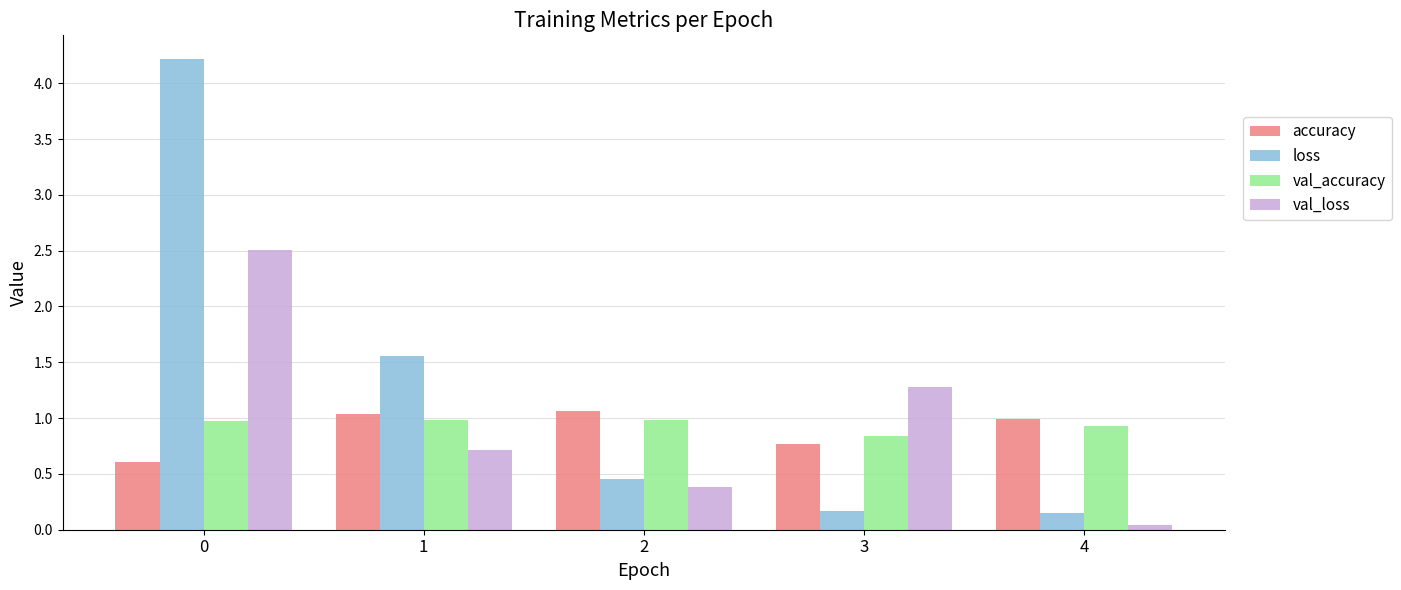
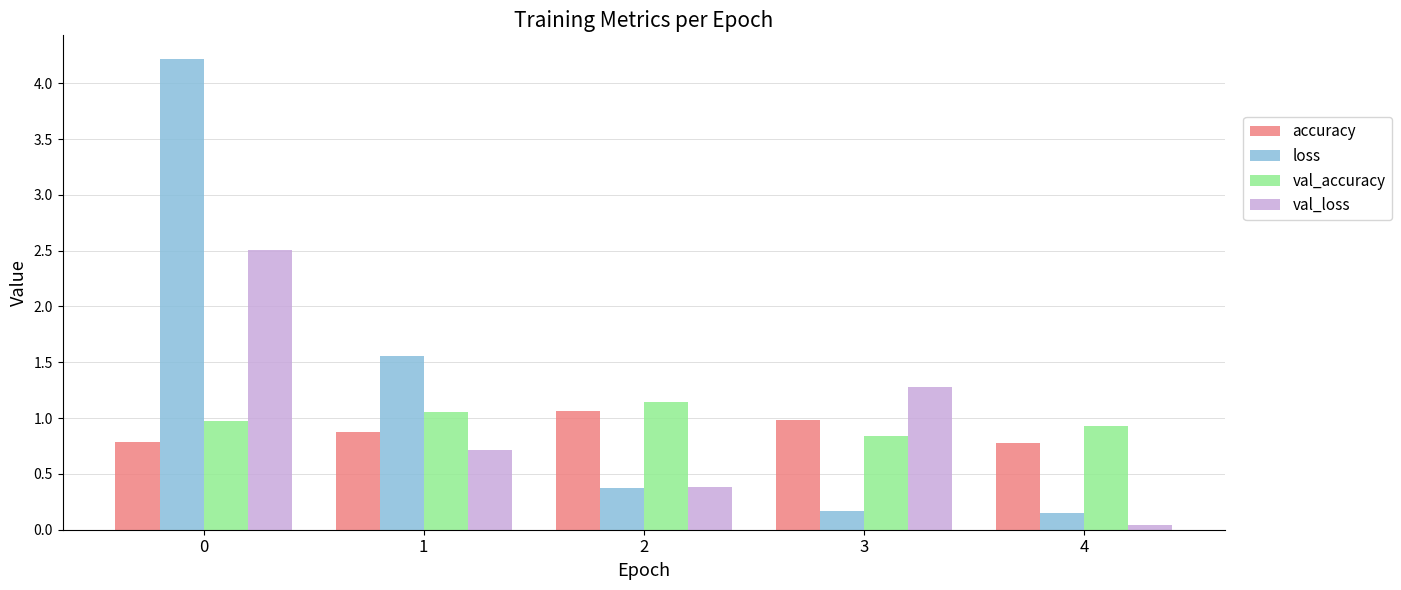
accuracy, 0: 0.61 -> 0.79
accuracy, 1: 1.03 -> 0.87
val_accuracy, 1: 0.98 -> 1.06
loss, 2: 0.46 -> 0.38
val_accuracy, 2: 0.98 -> 1.15
accuracy, 3: 0.76 -> 0.98
accuracy, 4: 0.99 -> 0.77
